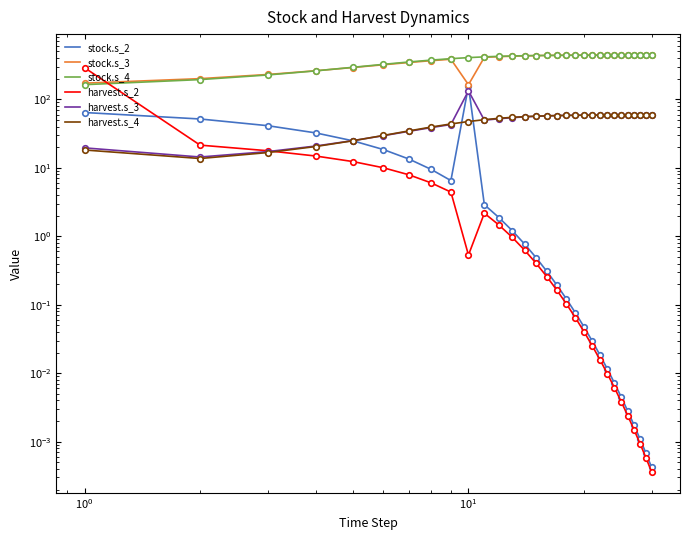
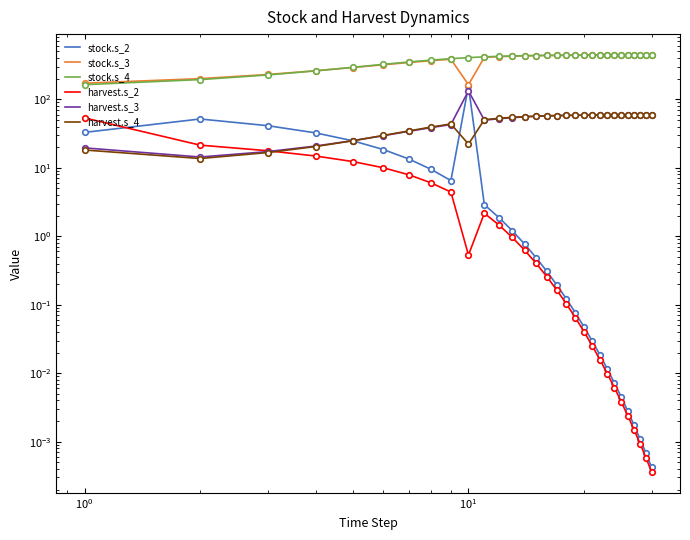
stock.s_2, 10^0: 60 -> 30
harvest.s_2, 10^0: 290 -> 50
harvest.s_4, 10^1: 50 -> 22
